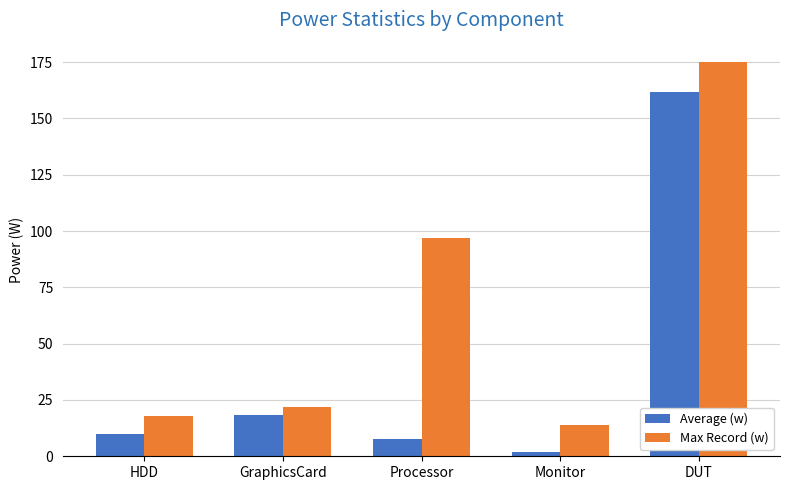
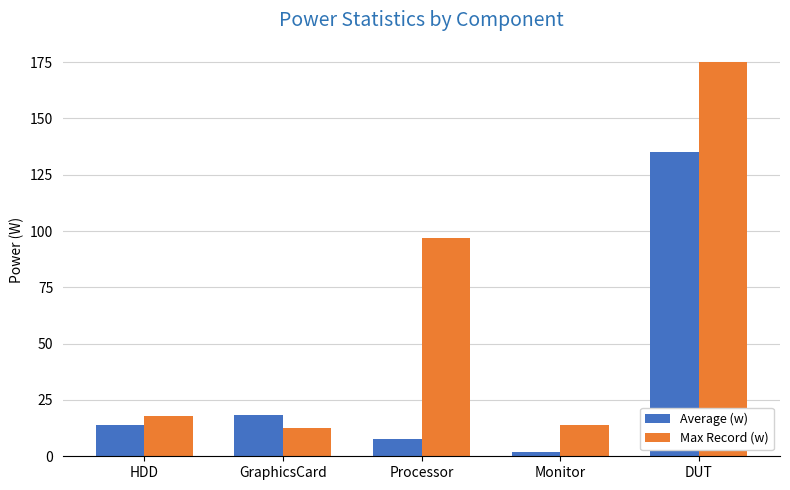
Average (w), HDD: 10 -> 14
Max Record (w), GraphicsCard: 22 -> 13
Average (w), DUT: 162 -> 135
